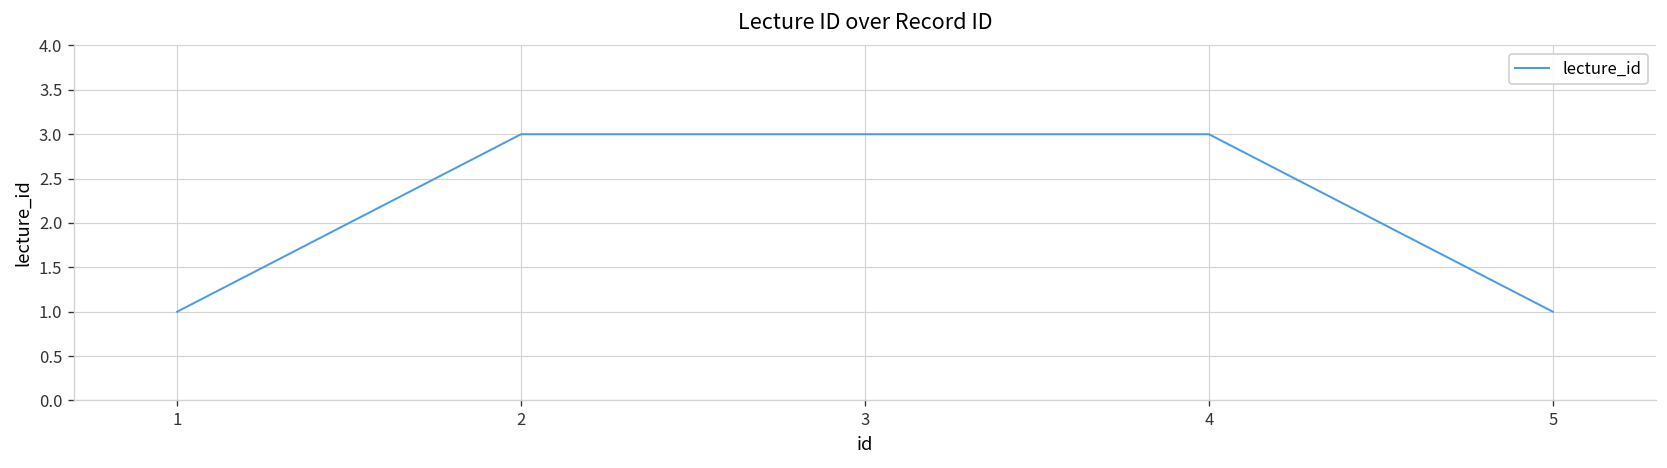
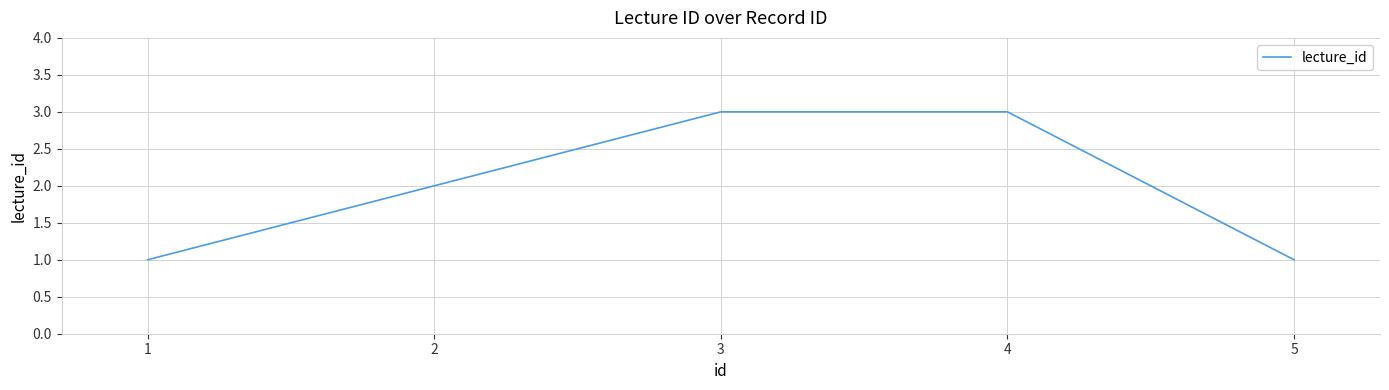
2: 3 -> 2
